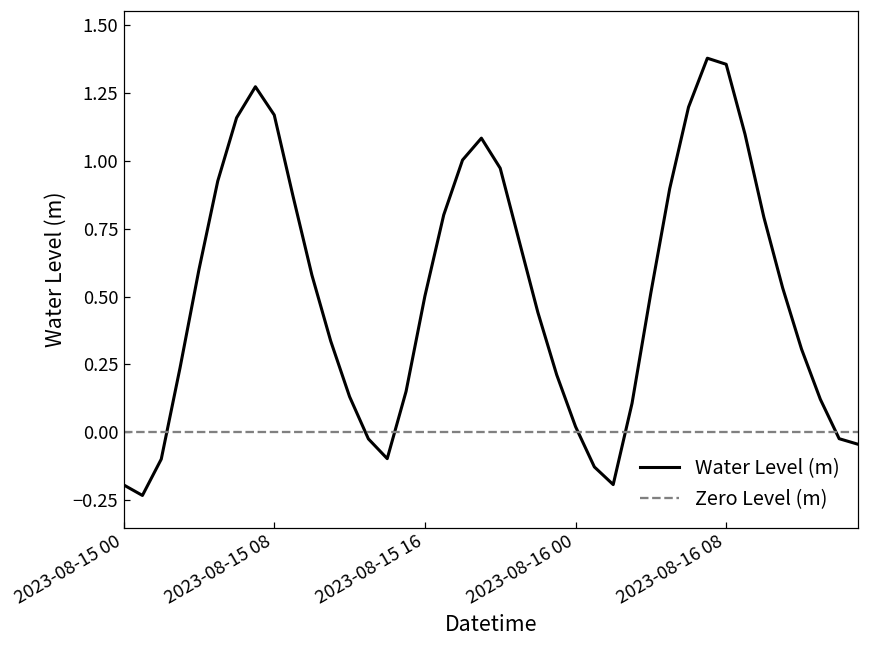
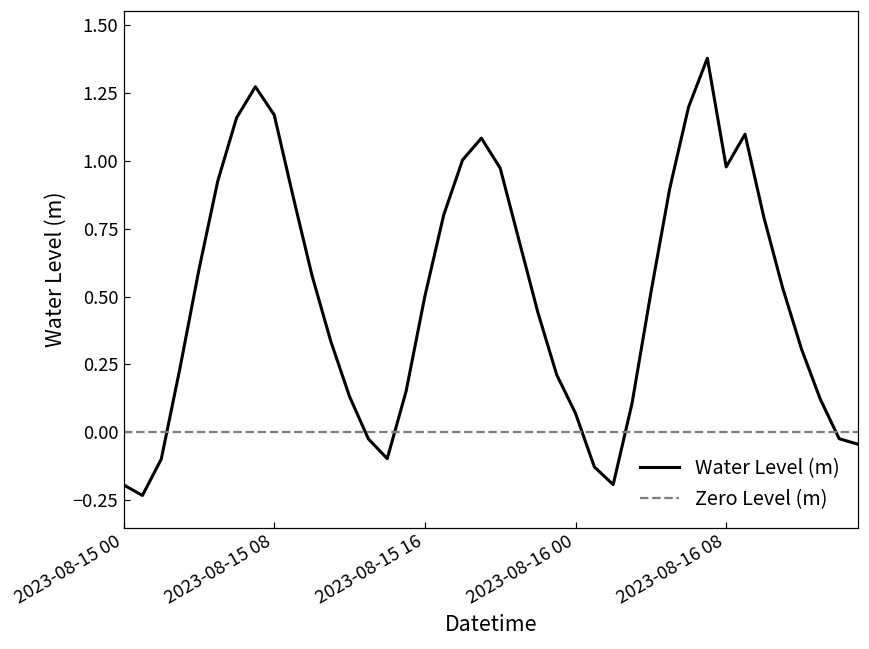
2023-08-16 00: 0.02 -> 0.07
2023-08-16 08: 1.35 -> 0.98
